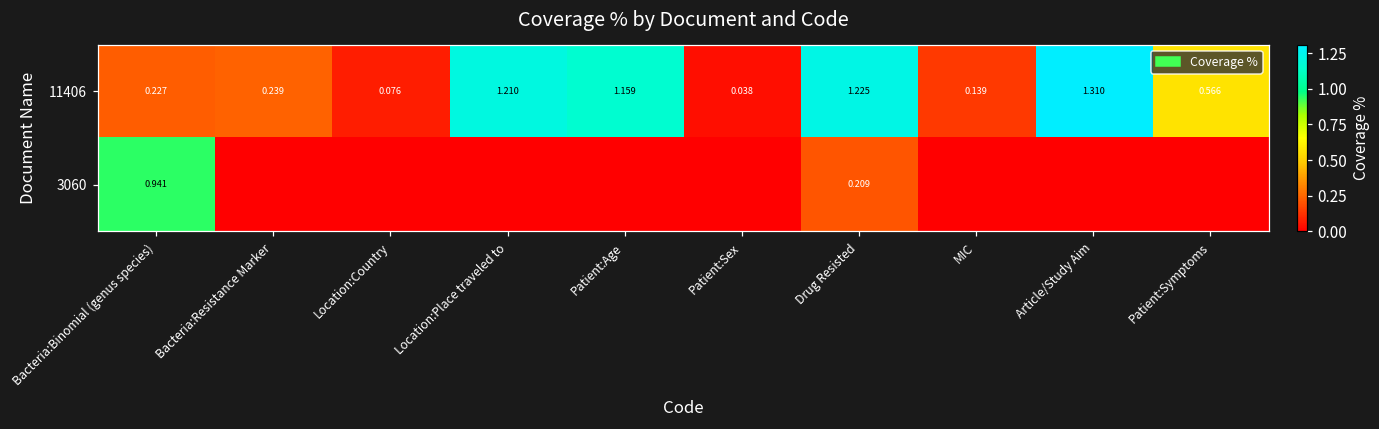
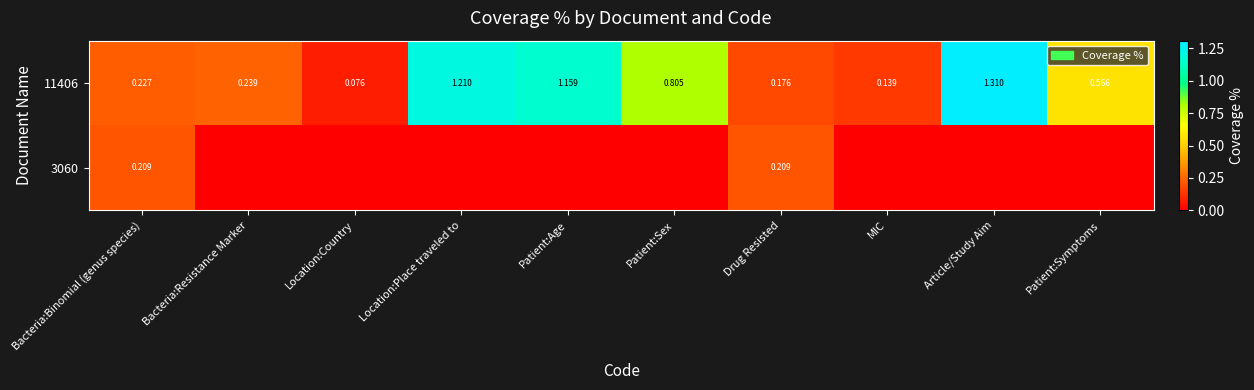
11406, Patient:Sex: 0.038 -> 0.805
11406, Drug Resisted: 1.225 -> 0.176
3060, Bacteria:Binomial (genus species): 0.941 -> 0.209
